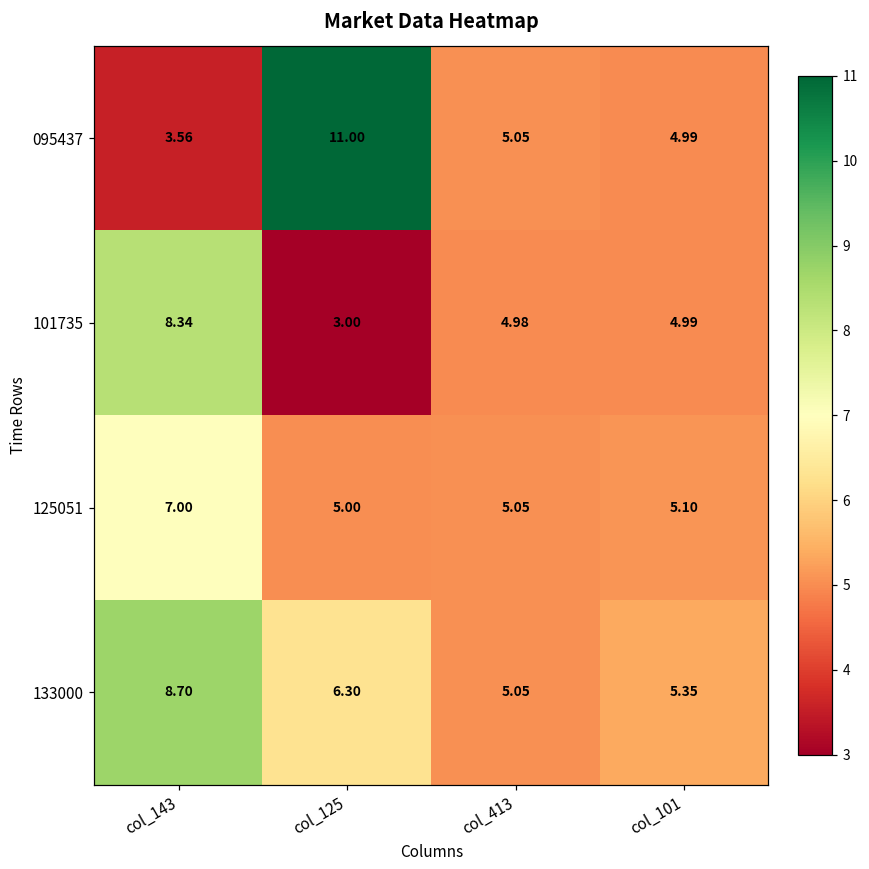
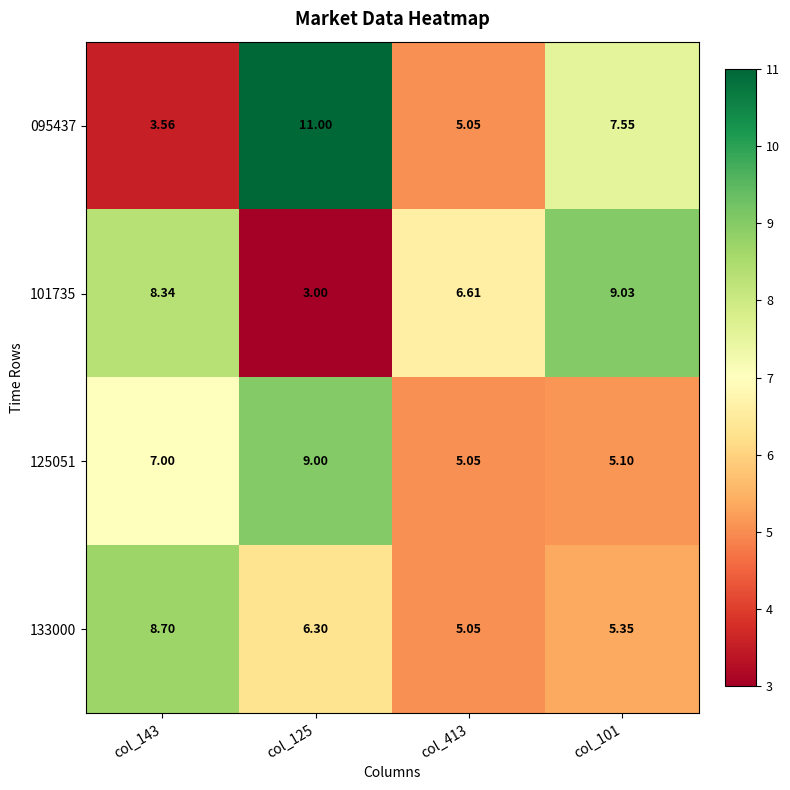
095437, col_101: 4.99 -> 7.55
101735, col_413: 4.98 -> 6.61
101735, col_101: 4.99 -> 9.03
125051, col_125: 5.00 -> 9.00
